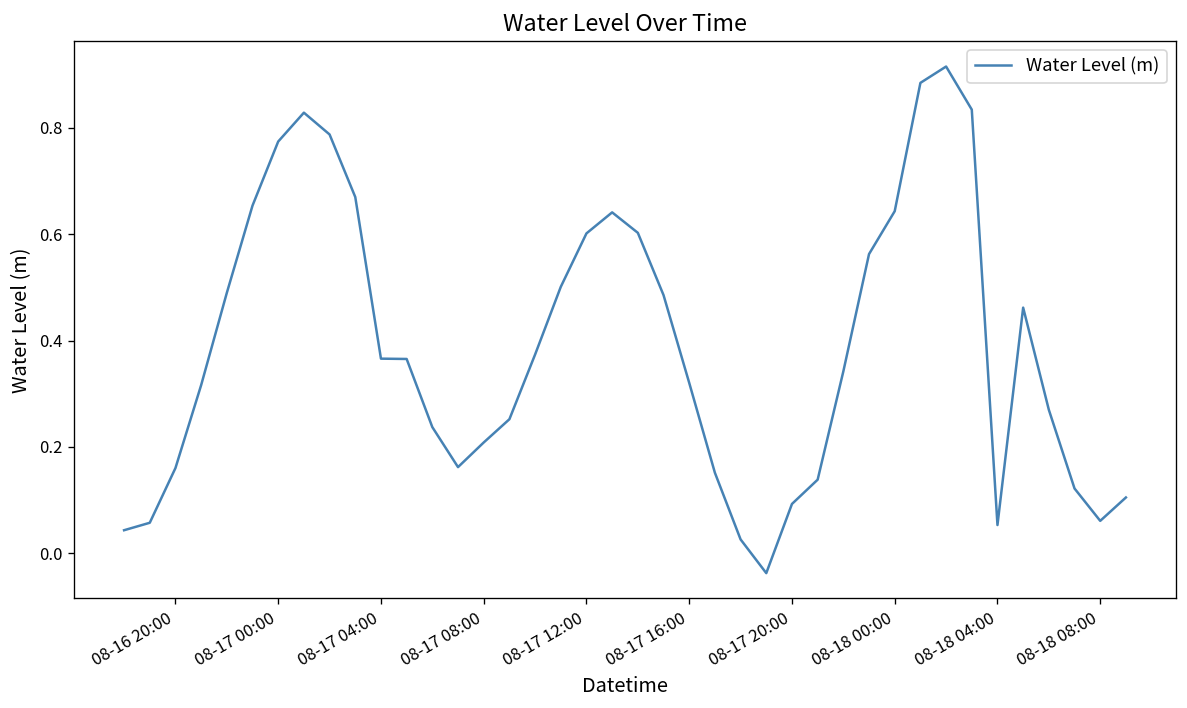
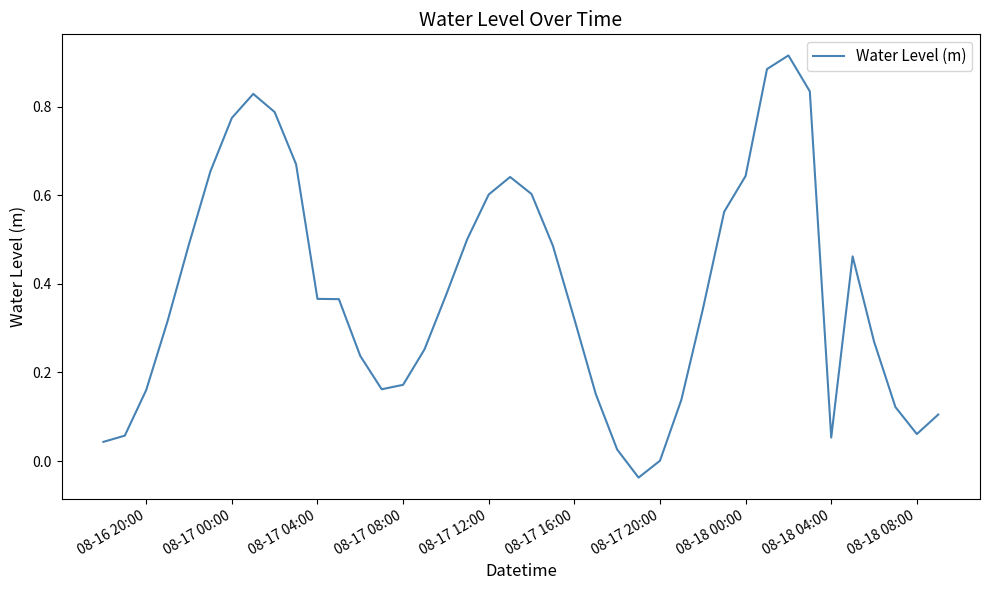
08-17 08:00: 0.21 -> 0.17
08-17 20:00: 0.09 -> 0.00
